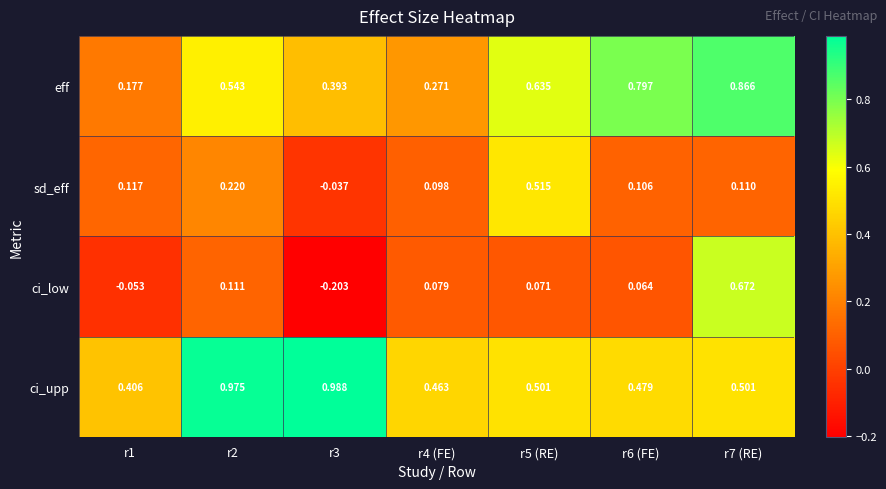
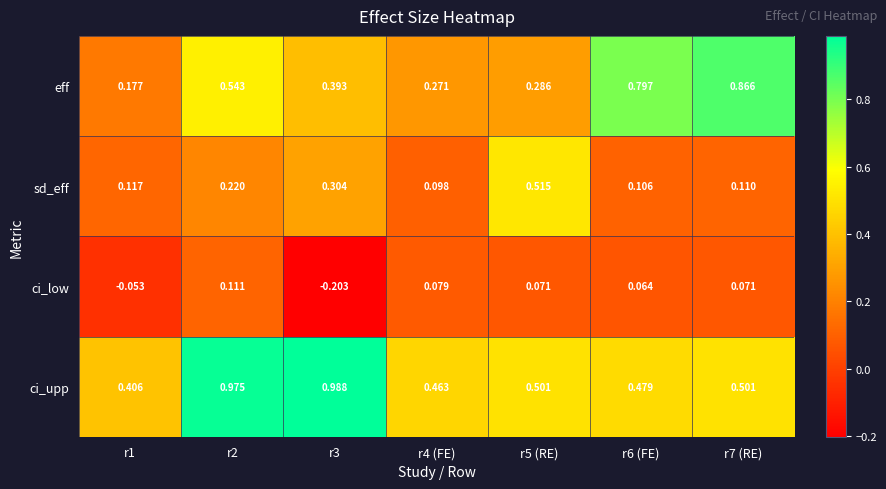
eff, r5 (RE): 0.635 -> 0.286
sd_eff, r3: -0.037 -> 0.304
ci_low, r7 (RE): 0.672 -> 0.071
